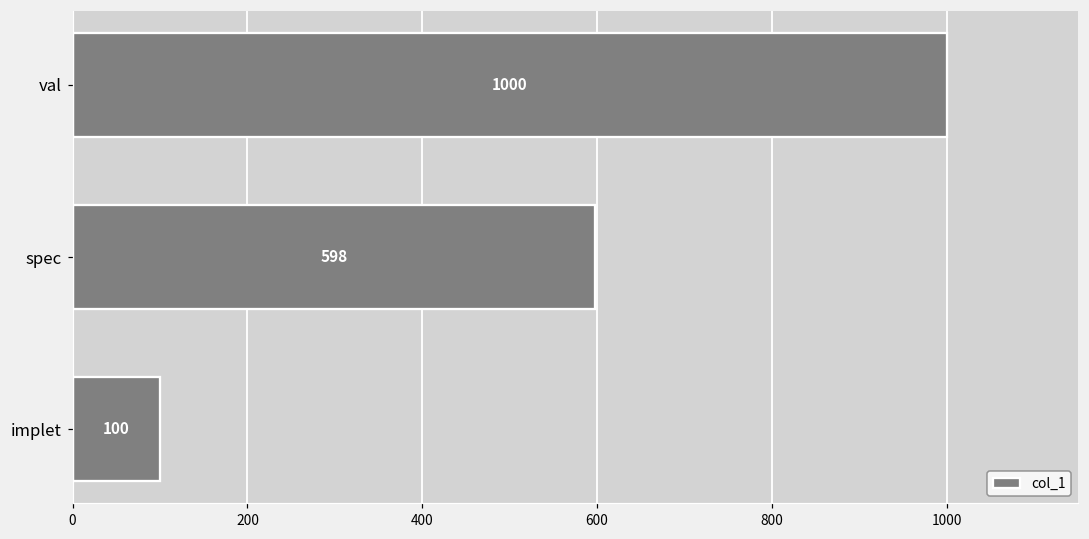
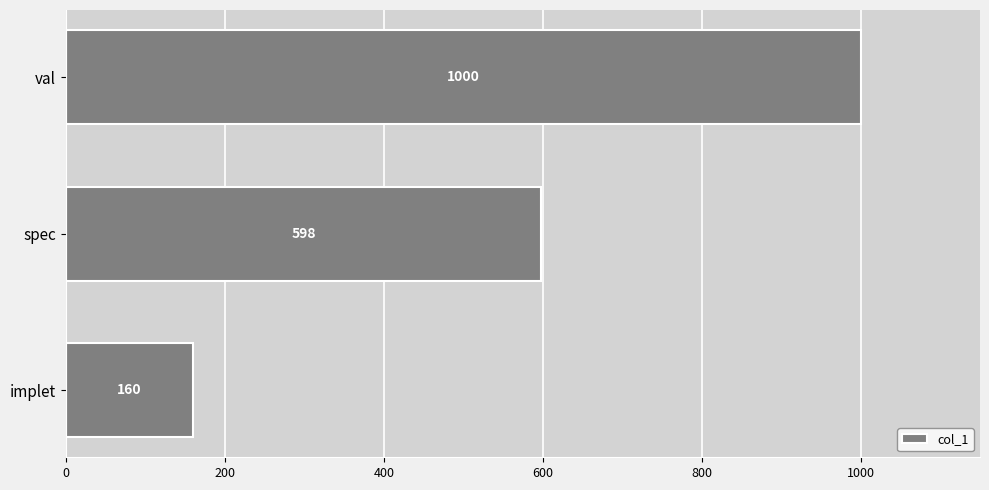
implet: 100 -> 160
